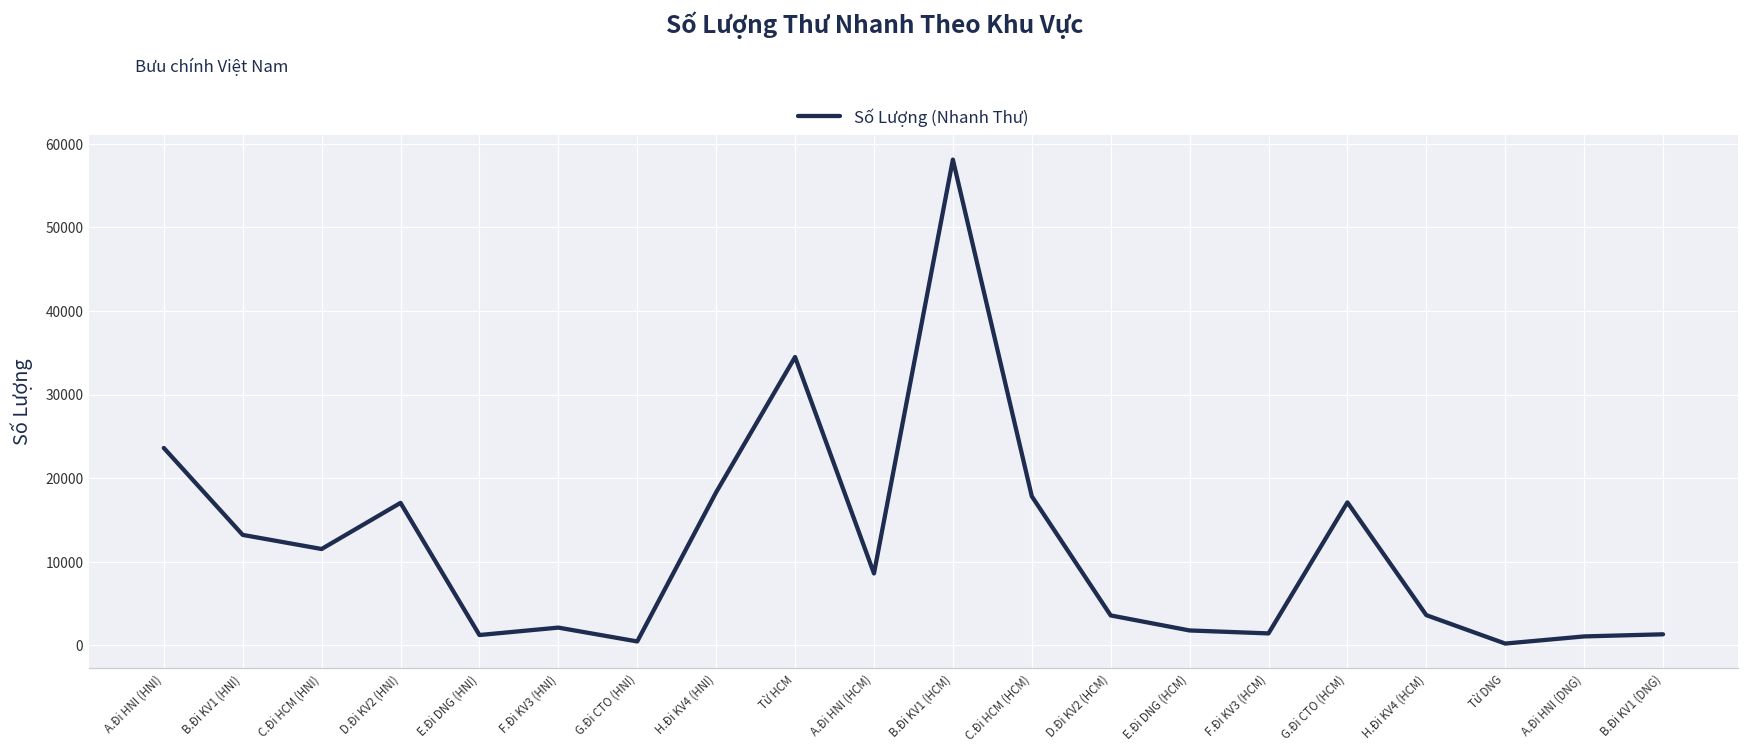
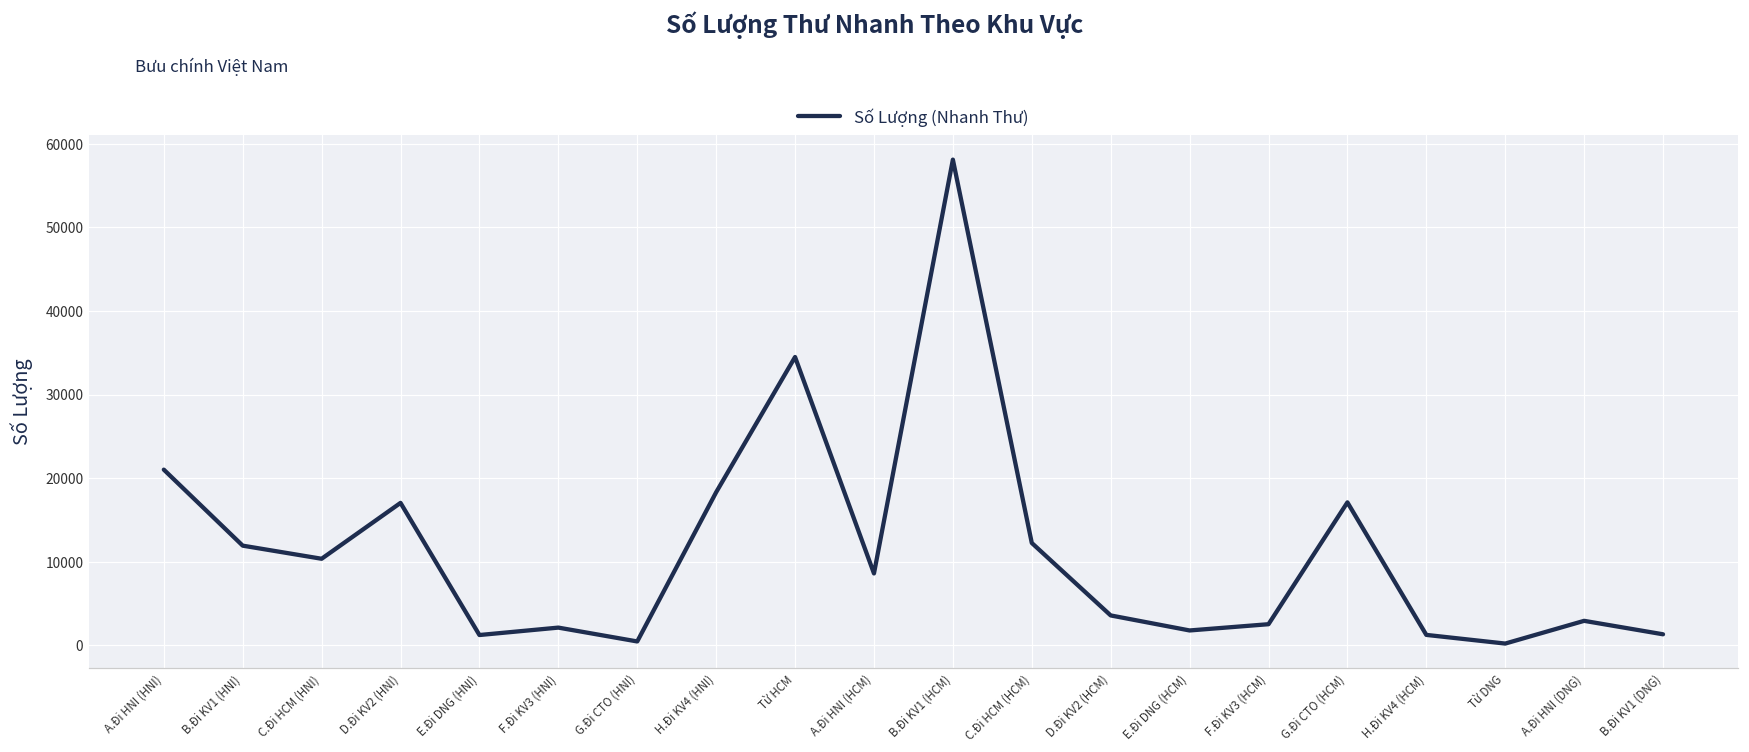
A.Đi HNI (HNI): 24000 -> 21000
B.Đi KV1 (HNI): 13000 -> 12000
C.Đi HCM (HNI): 12000 -> 10000
C.Đi HCM (HCM): 18000 -> 12000
F.Đi KV3 (HCM): 1000 -> 3000
H.Đi KV4 (HCM): 4000 -> 1000
A.Đi HNI (DNG): 1000 -> 3000
